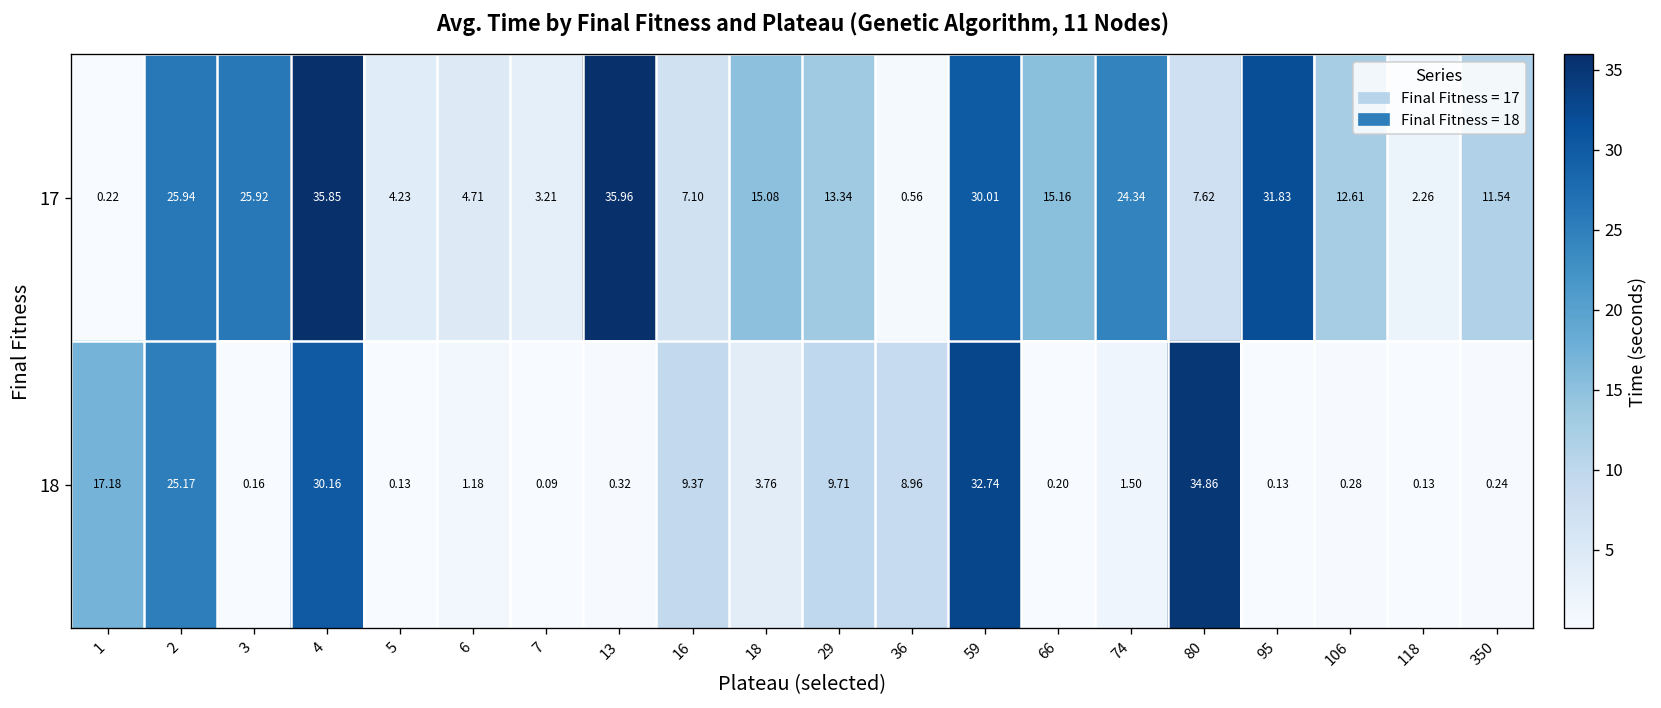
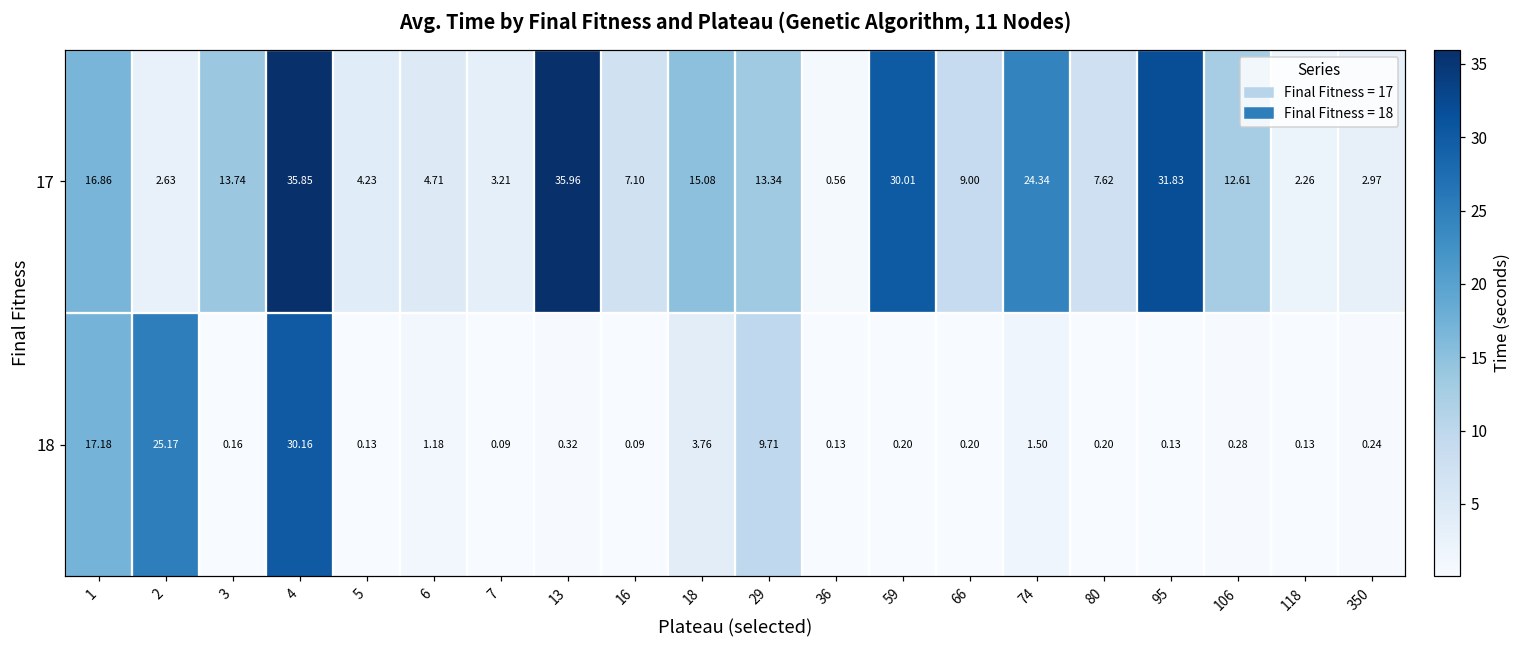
17, 1: 0.22 -> 16.86
17, 2: 25.94 -> 2.63
17, 3: 25.92 -> 13.74
17, 66: 15.16 -> 9.00
17, 350: 11.54 -> 2.97
18, 16: 9.37 -> 0.09
18, 36: 8.96 -> 0.13
18, 59: 32.74 -> 0.20
18, 80: 34.86 -> 0.20
